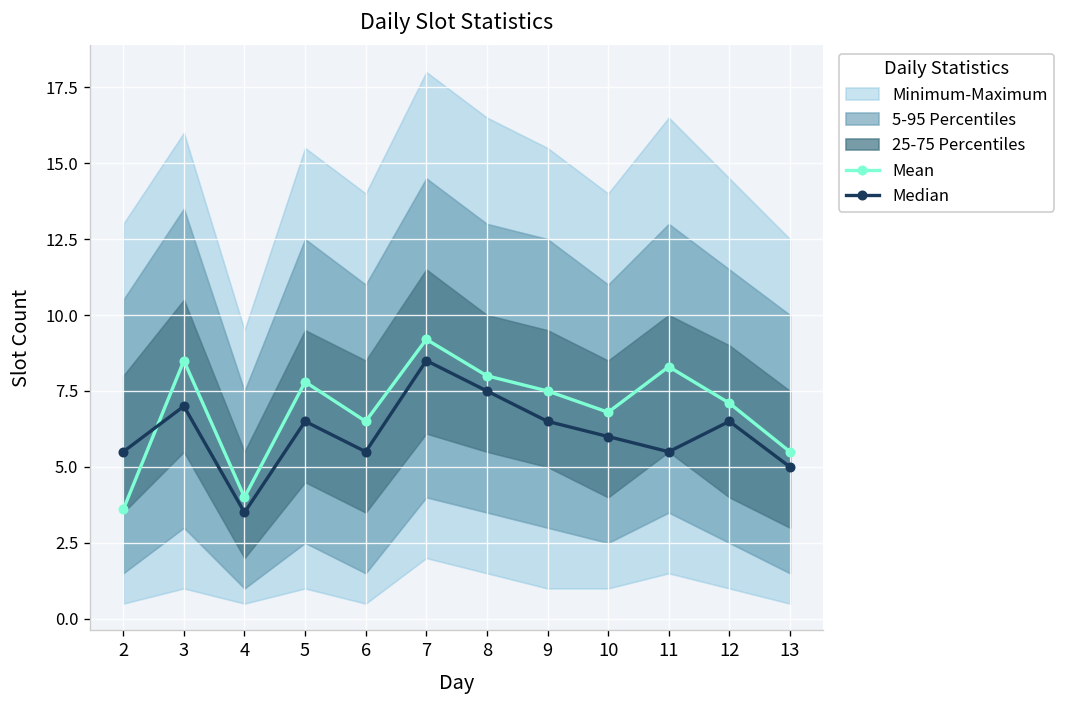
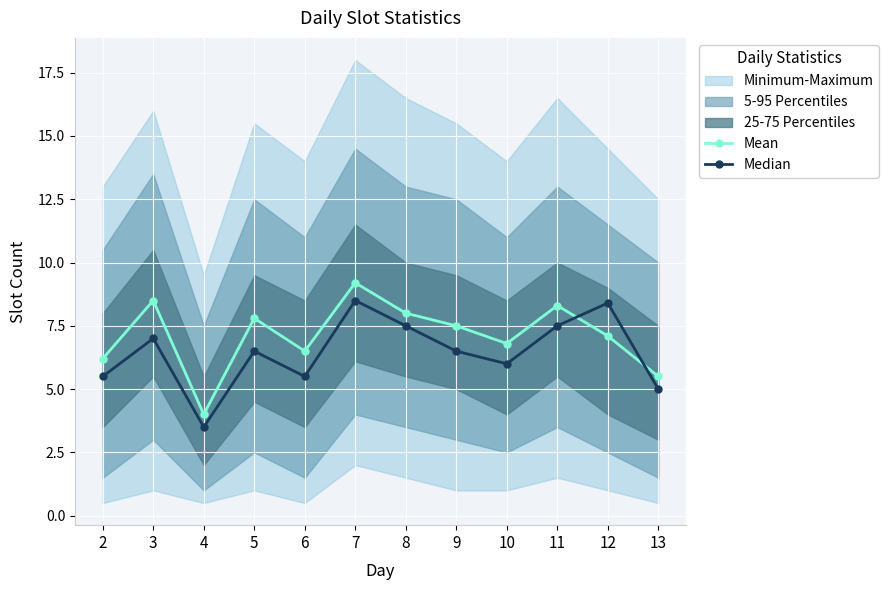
Mean, 2: 3.6 -> 6.2
Median, 11: 5.5 -> 7.5
Median, 12: 6.5 -> 8.4
